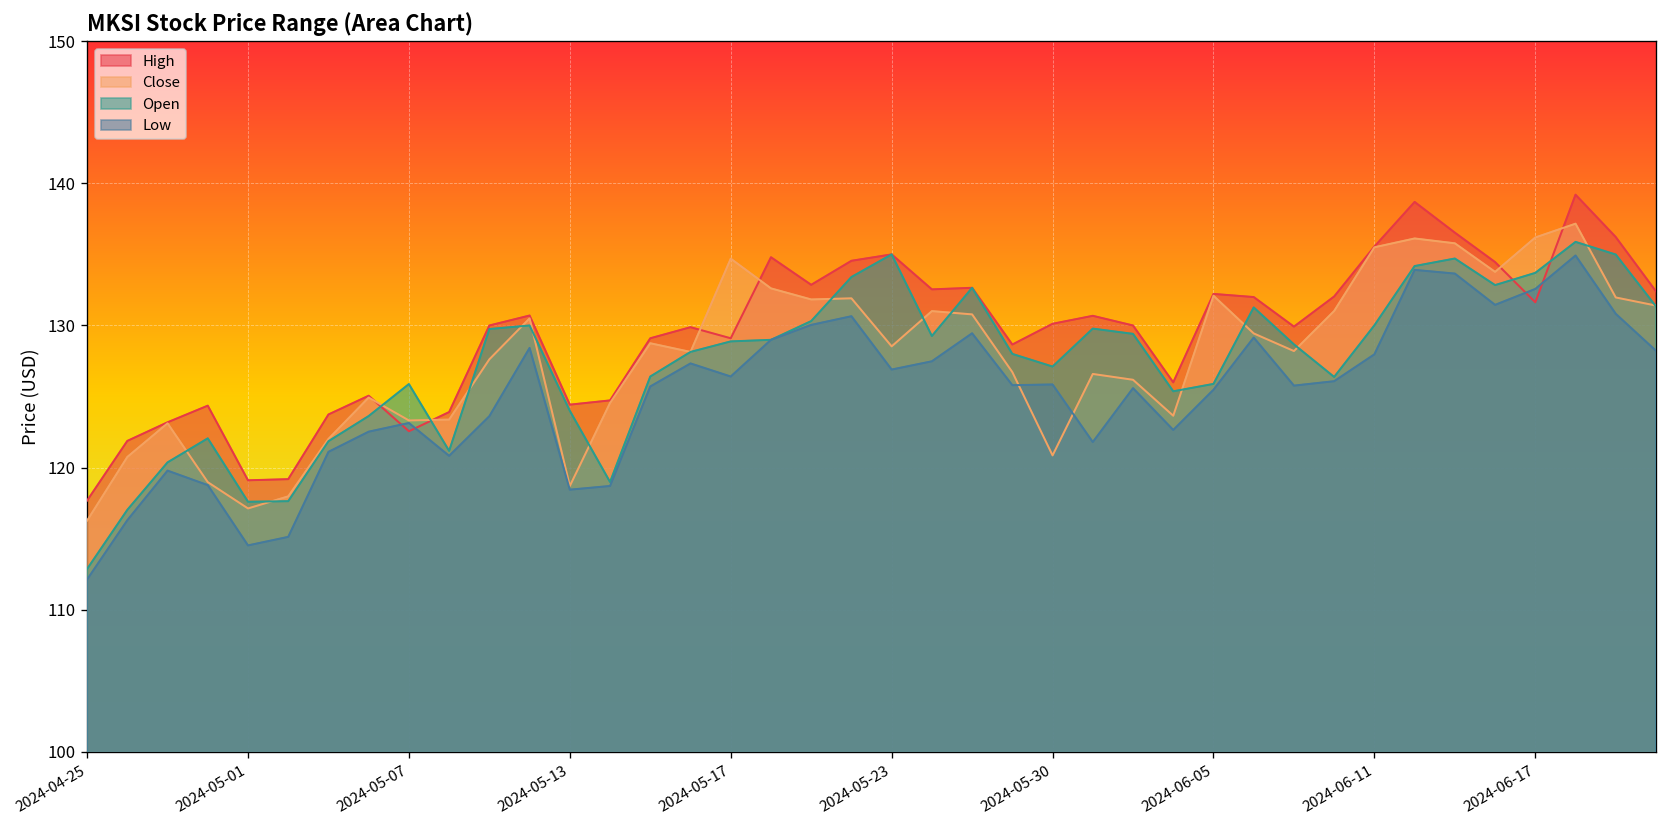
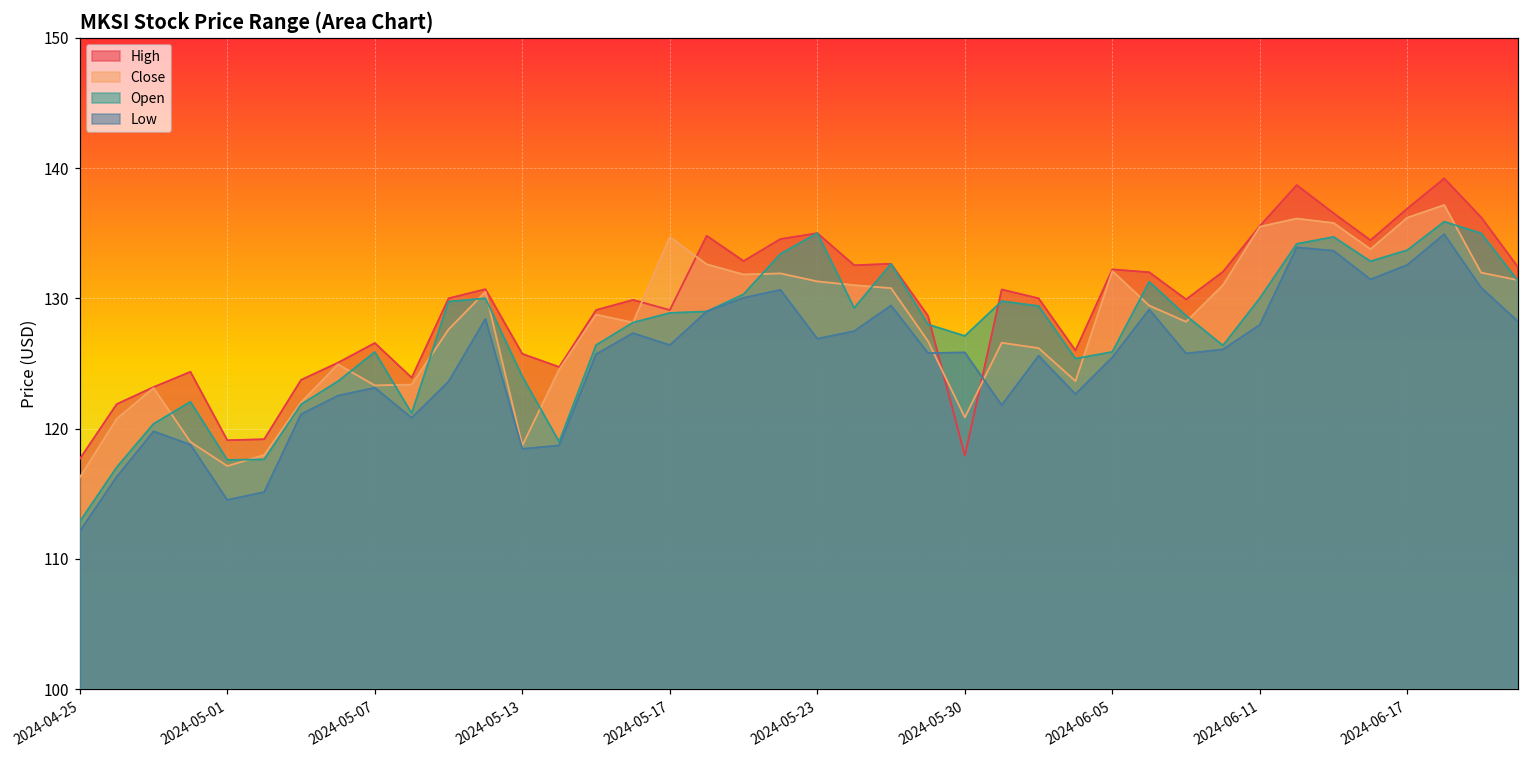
High, 2024-05-07: 122.6 -> 126.6
High, 2024-05-13: 124.4 -> 125.7
Close, 2024-05-23: 128.5 -> 131.3
High, 2024-05-30: 130.1 -> 117.9
High, 2024-06-17: 131.6 -> 136.9
